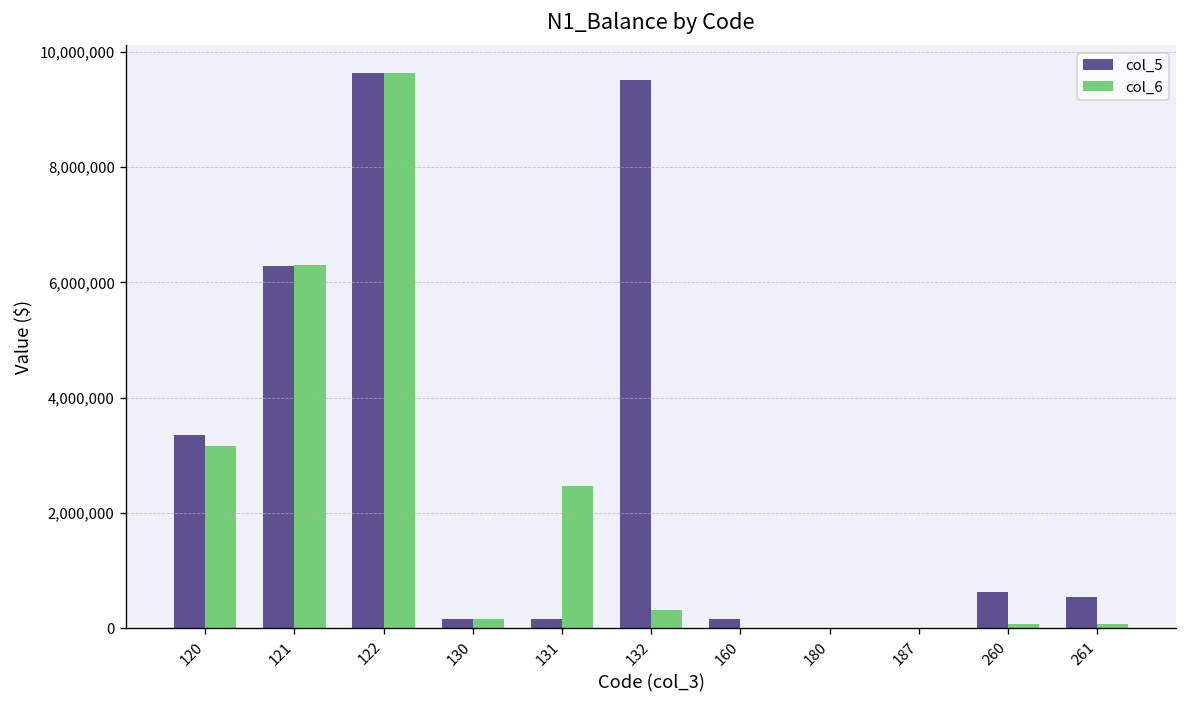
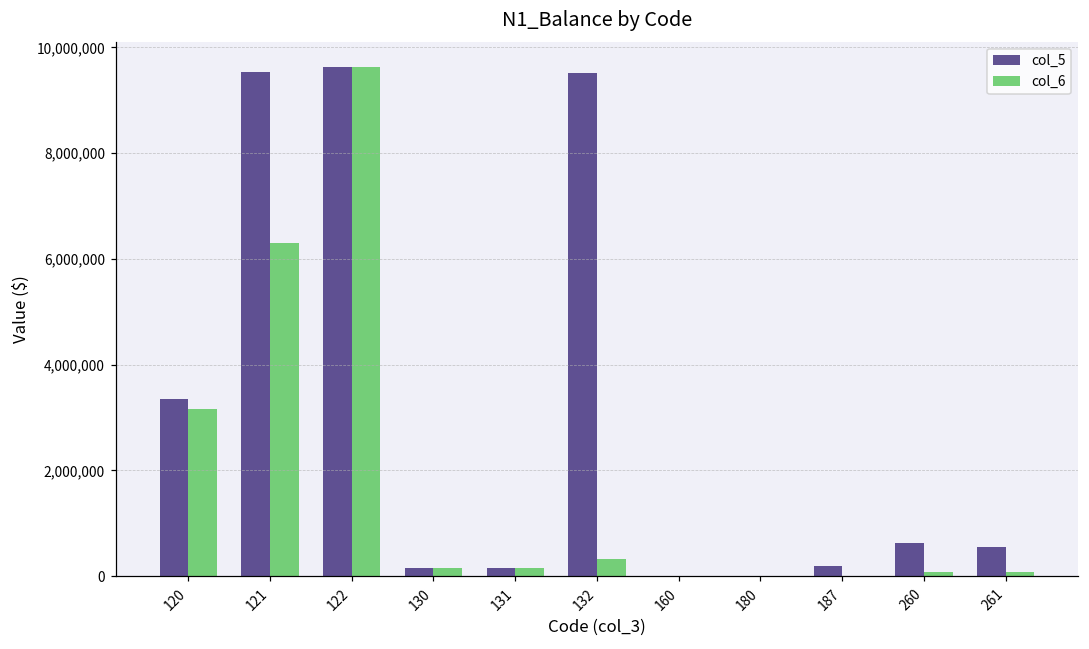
col_5, 121: 6,300,000 -> 9,500,000
col_6, 131: 2,500,000 -> 200,000
col_5, 160: 200,000 -> 0
col_5, 187: 0 -> 200,000
